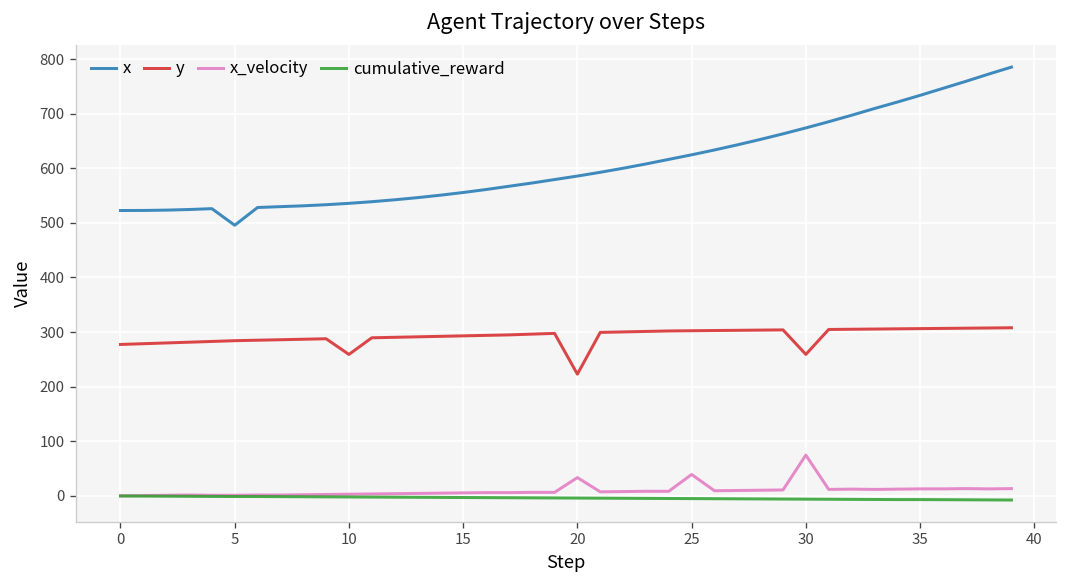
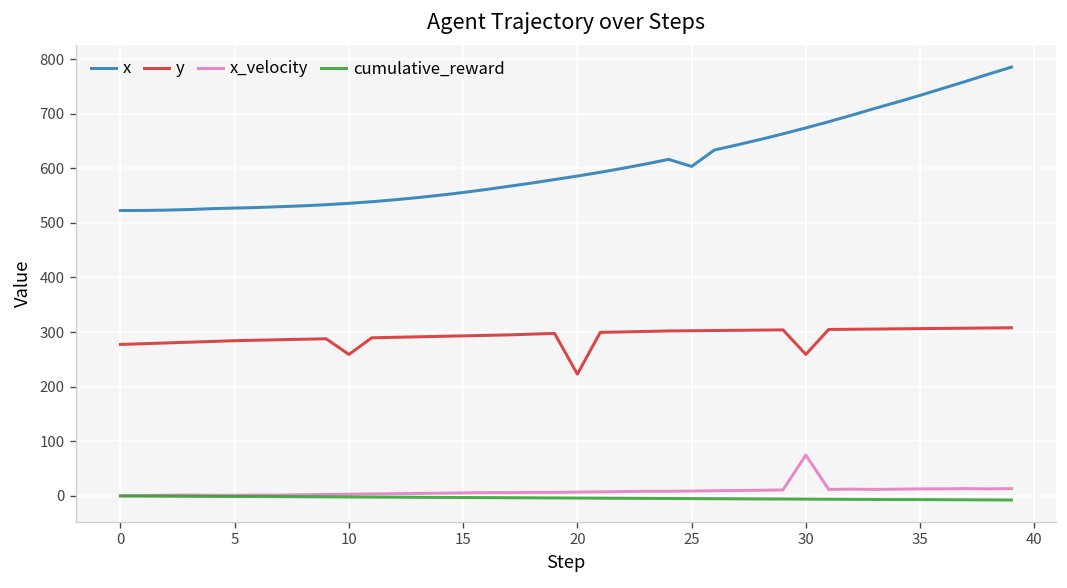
x, 5: 500 -> 530
x_velocity, 20: 30 -> 10
x, 25: 620 -> 600
x_velocity, 25: 40 -> 10
